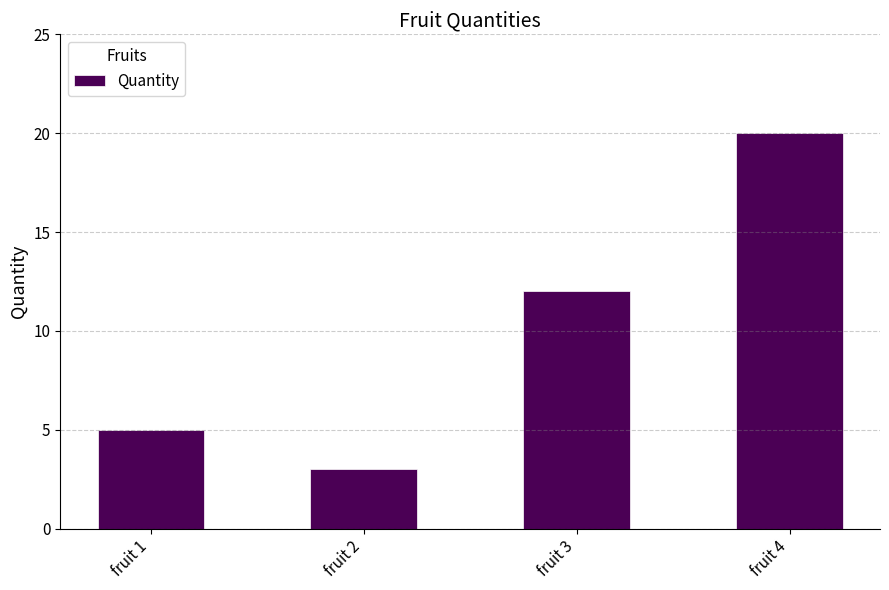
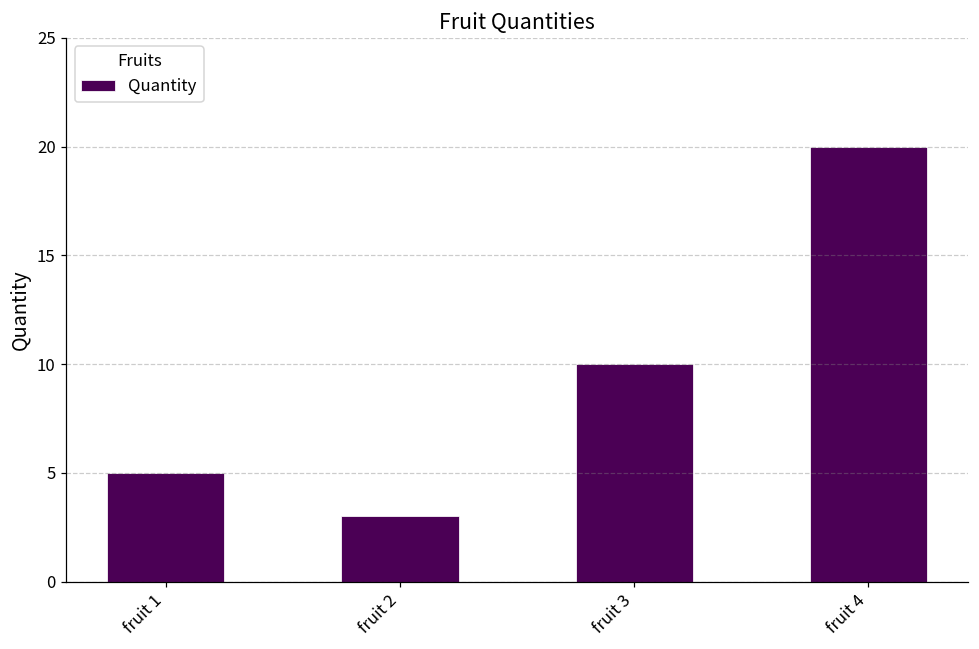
fruit 3: 12 -> 10
